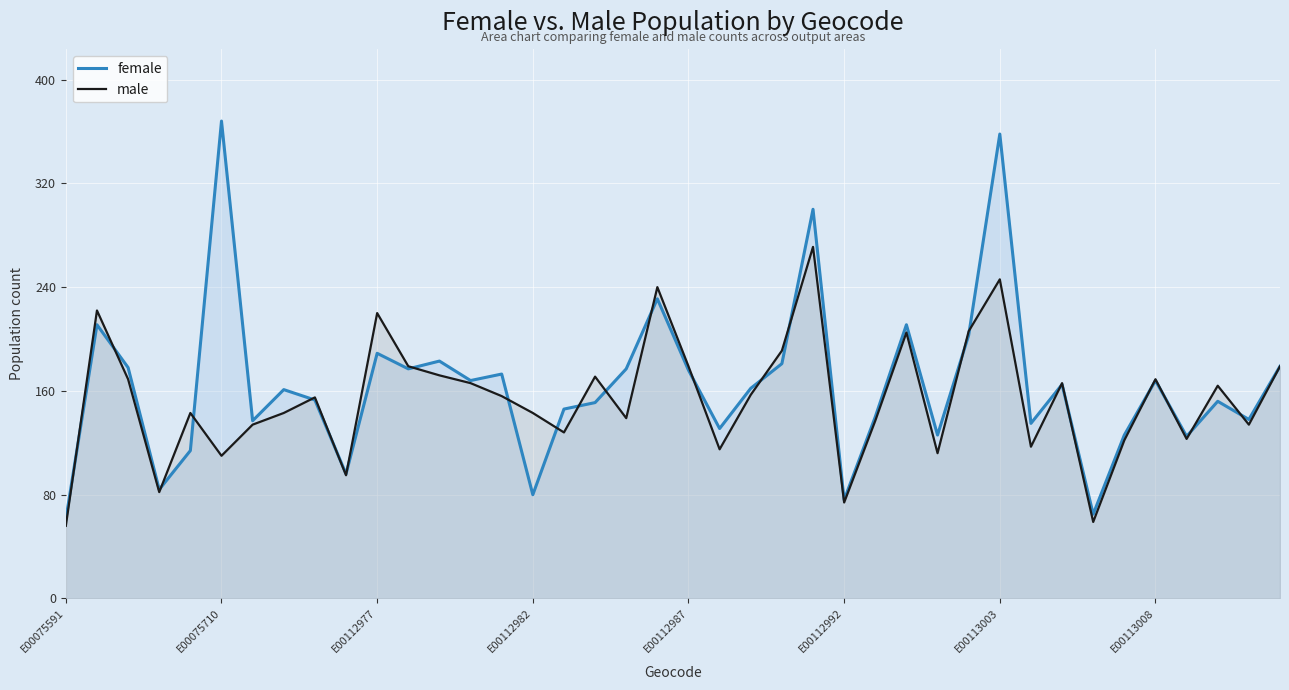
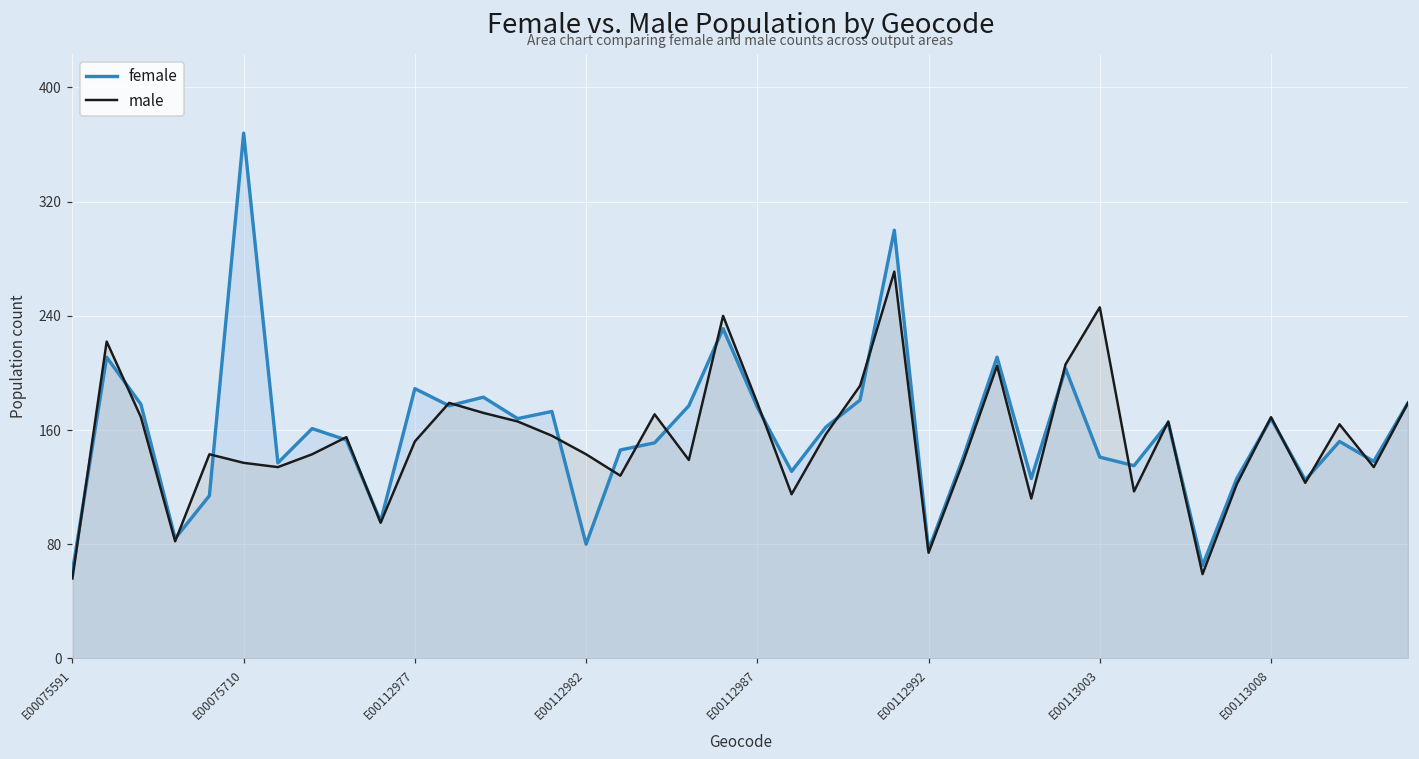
male, E00075710: 110 -> 137
male, E00112977: 220 -> 152
female, E00113003: 358 -> 141
